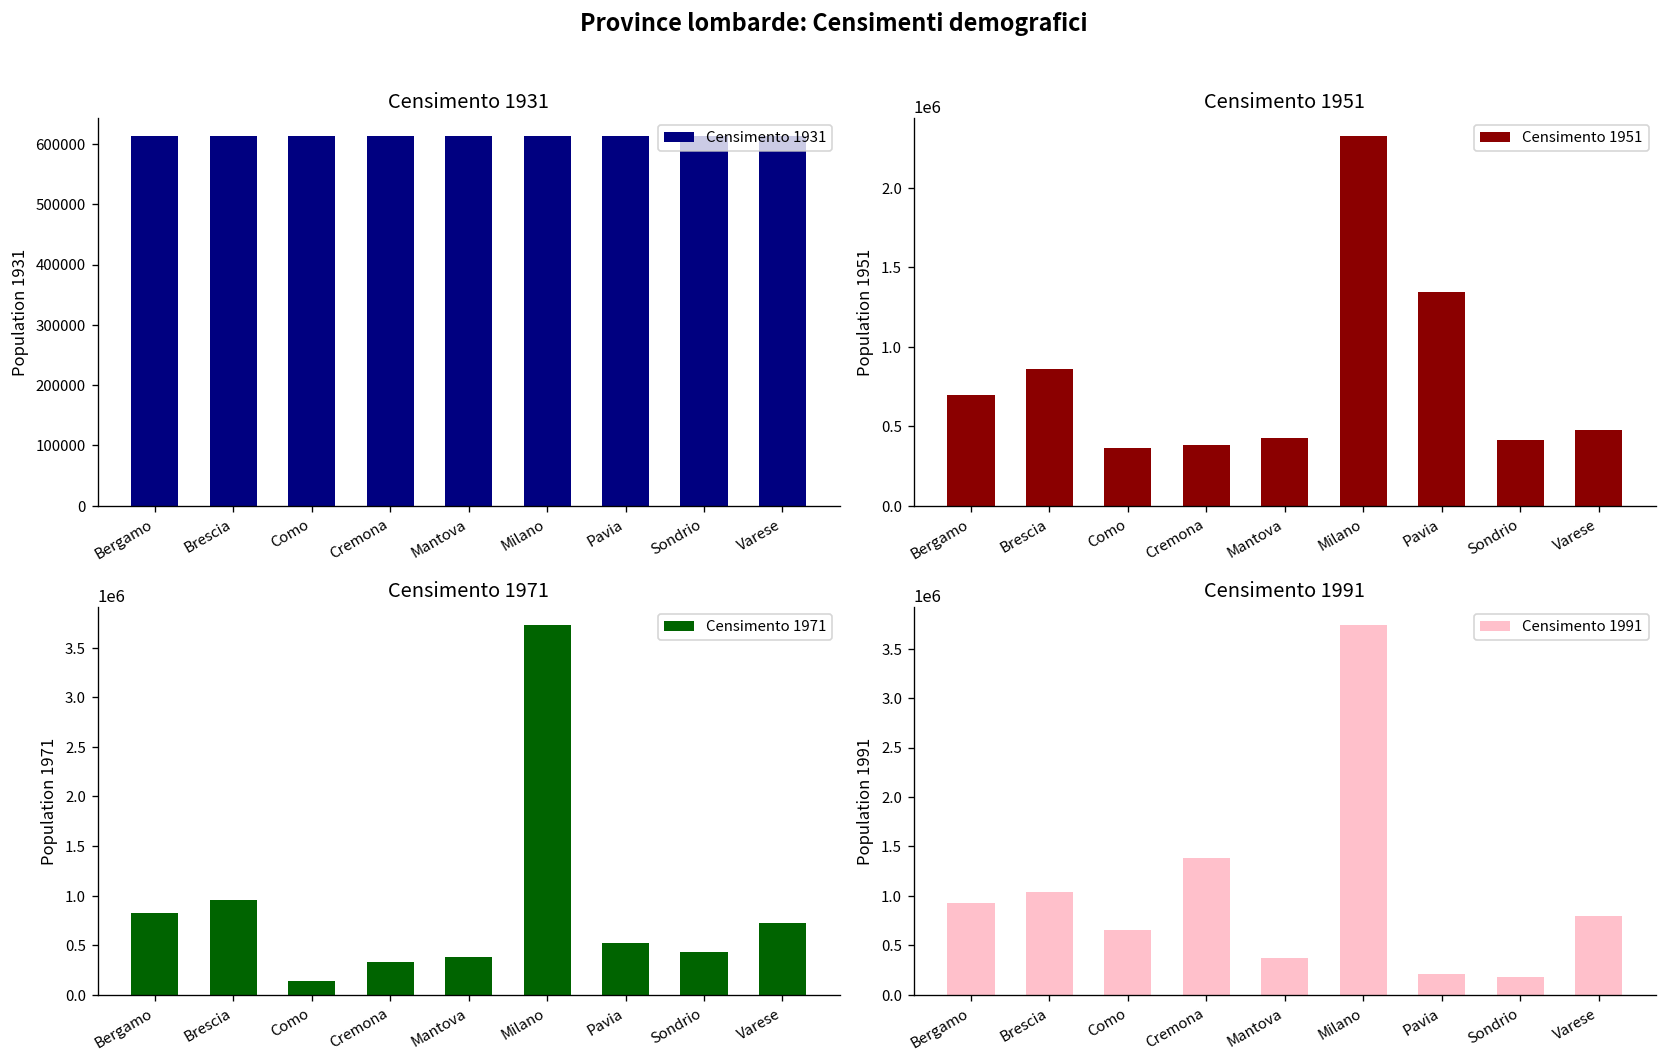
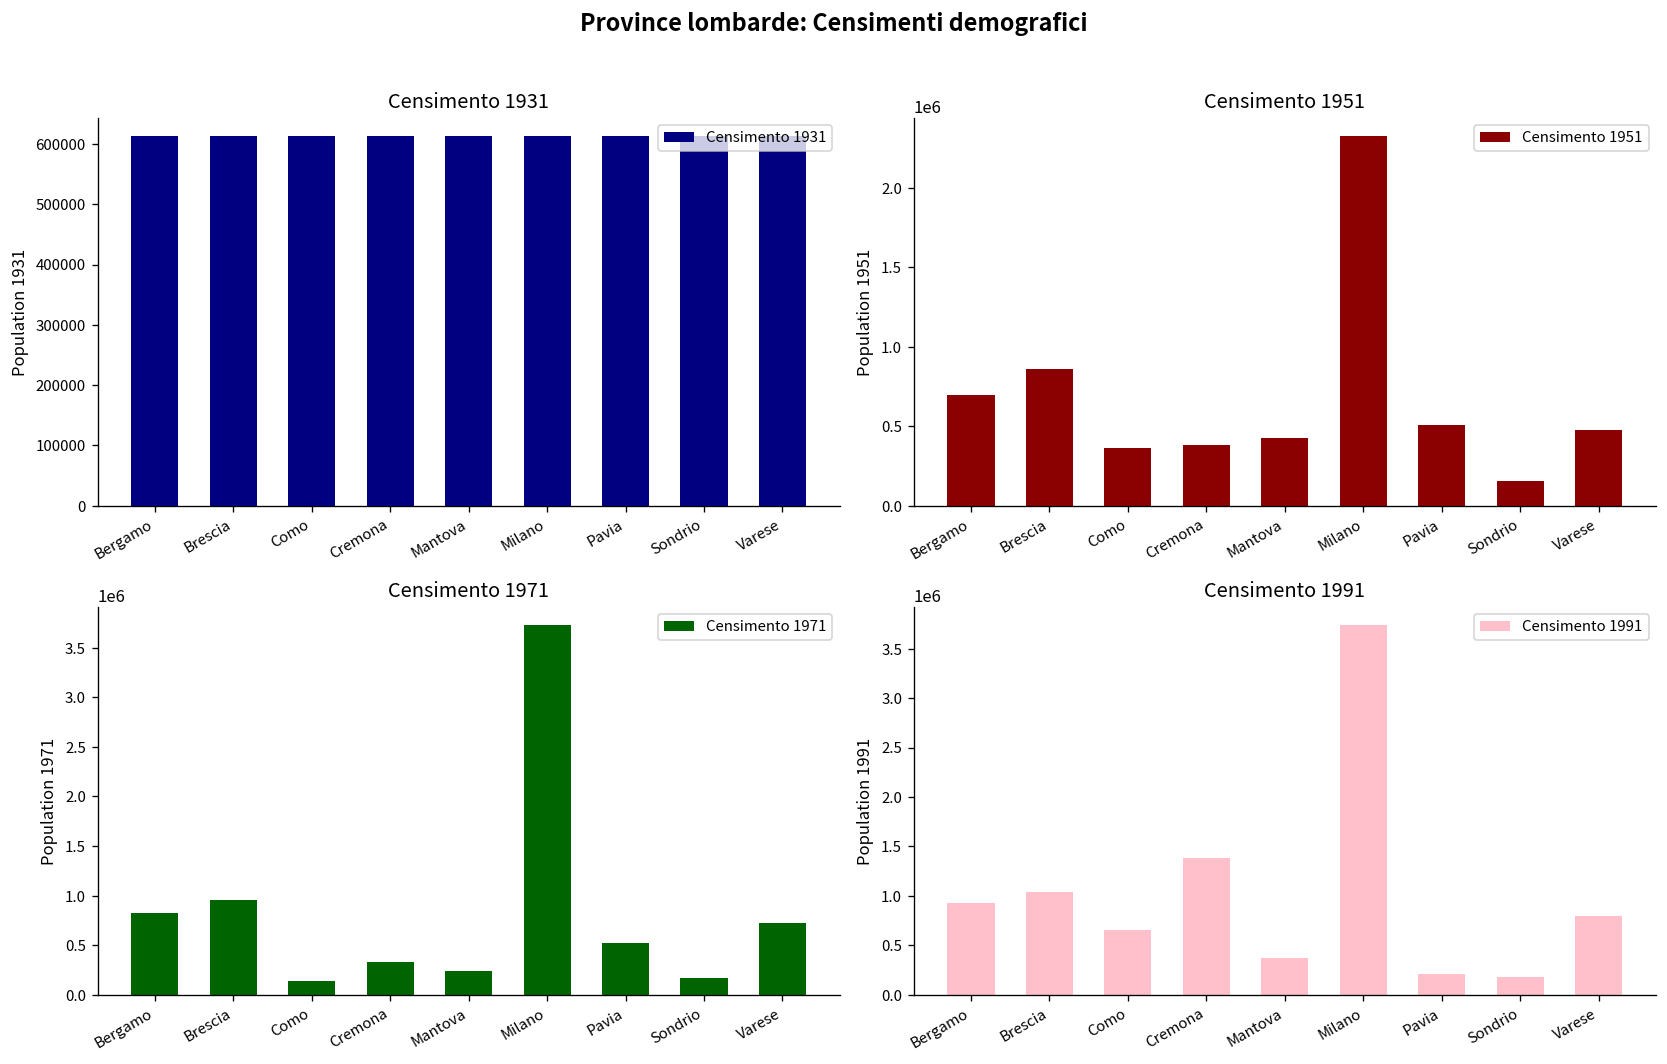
Censimento 1951, Pavia: 1350000 -> 510000
Censimento 1951, Sondrio: 410000 -> 150000
Censimento 1971, Mantova: 400000 -> 200000
Censimento 1971, Sondrio: 400000 -> 200000
